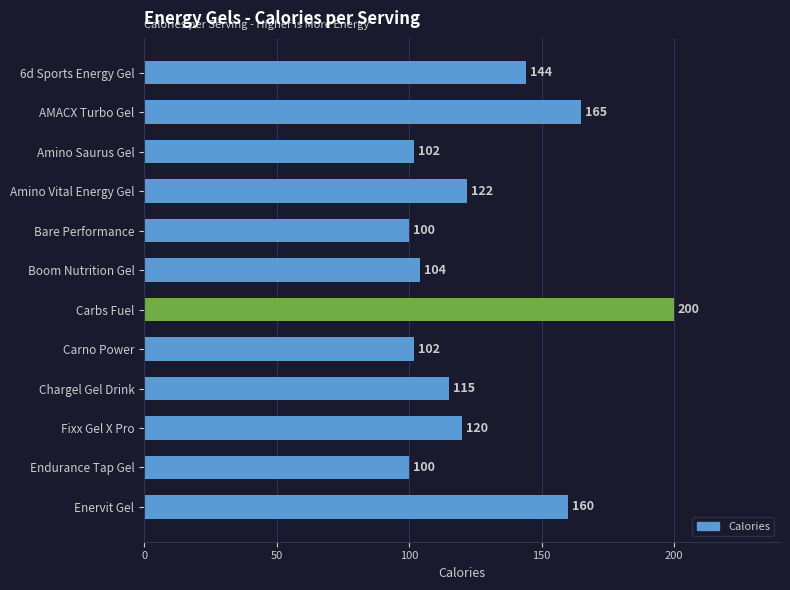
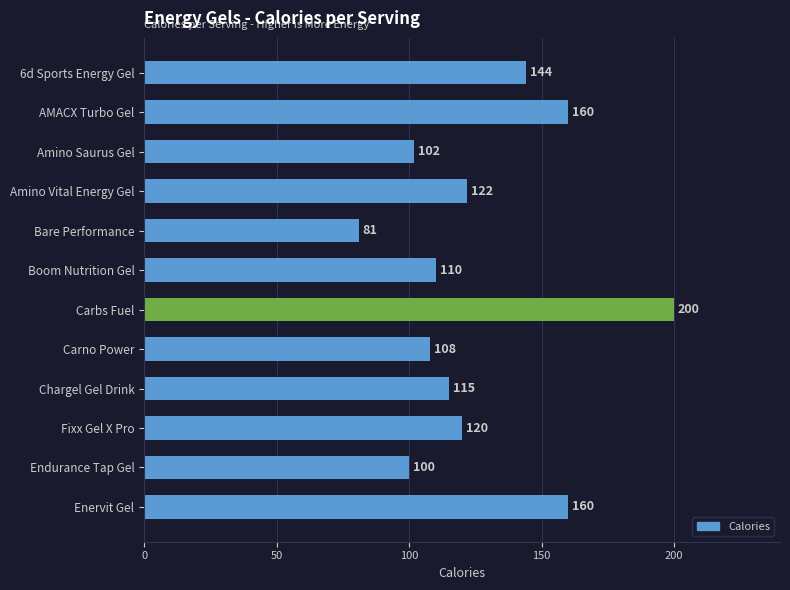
AMACX Turbo Gel: 165 -> 160
Bare Performance: 100 -> 81
Boom Nutrition Gel: 104 -> 110
Carno Power: 102 -> 108
